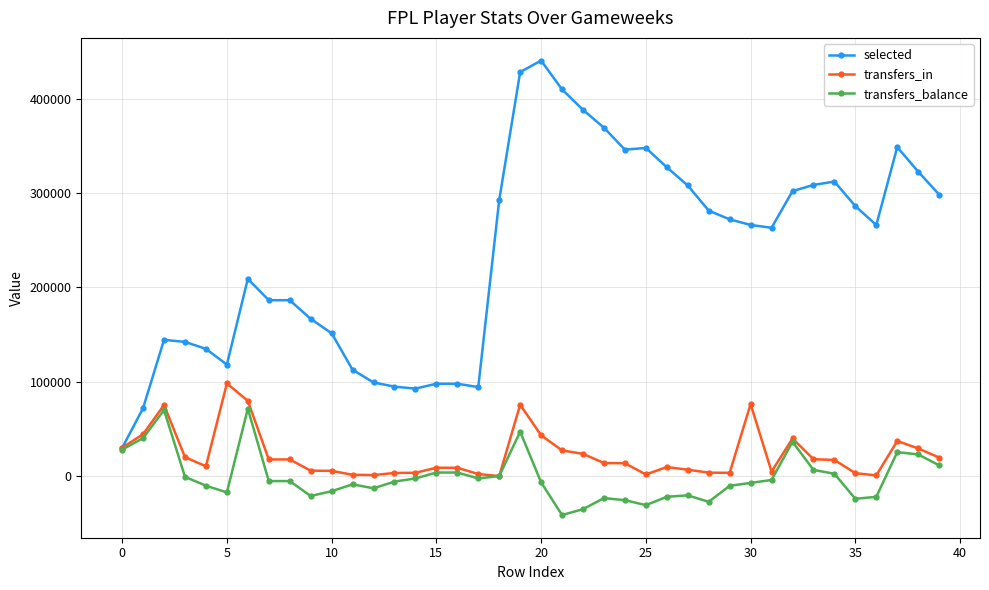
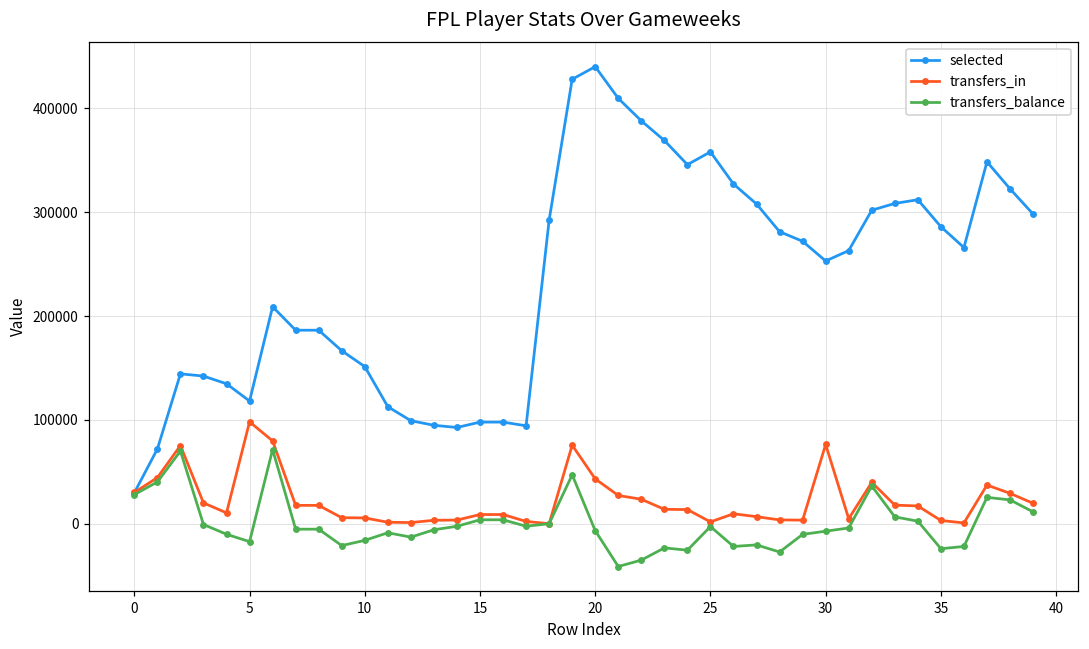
selected, 25: 350000 -> 360000
transfers_balance, 25: -30000 -> 0
selected, 30: 270000 -> 250000
